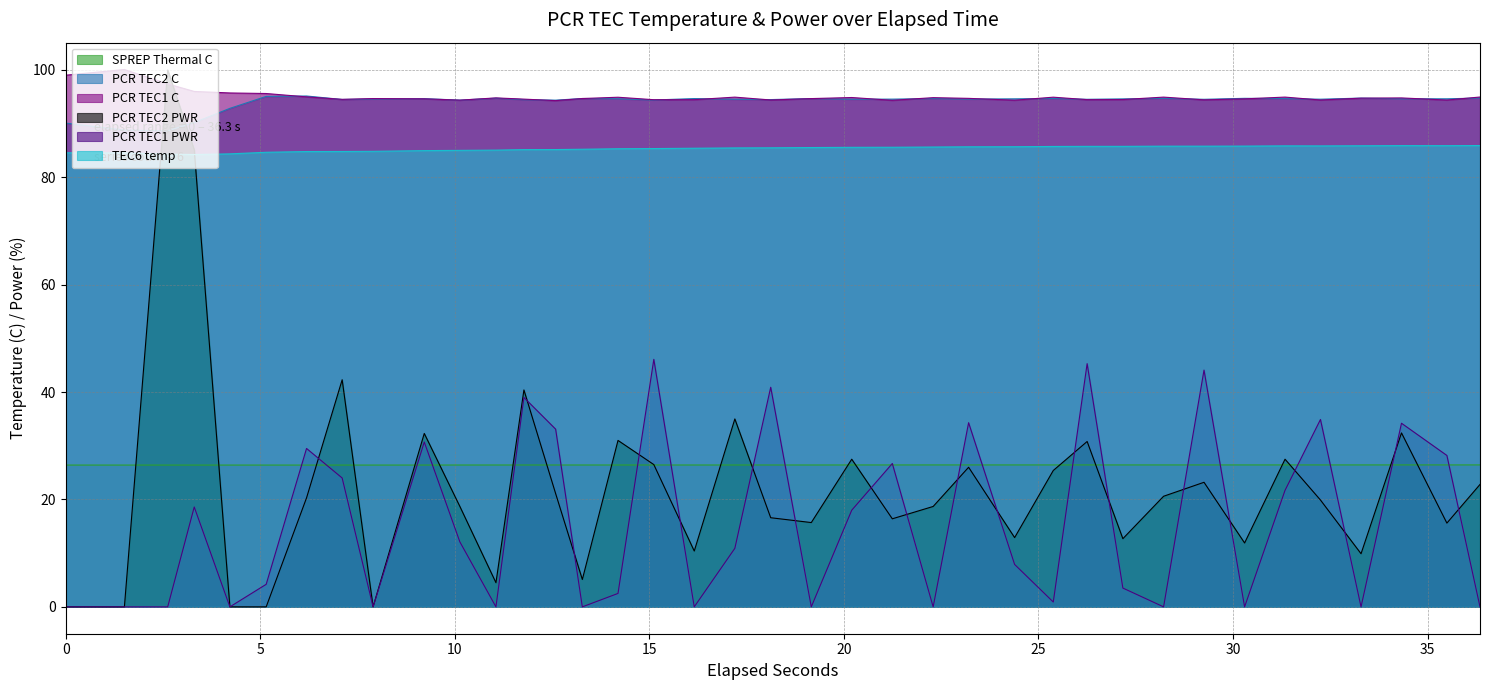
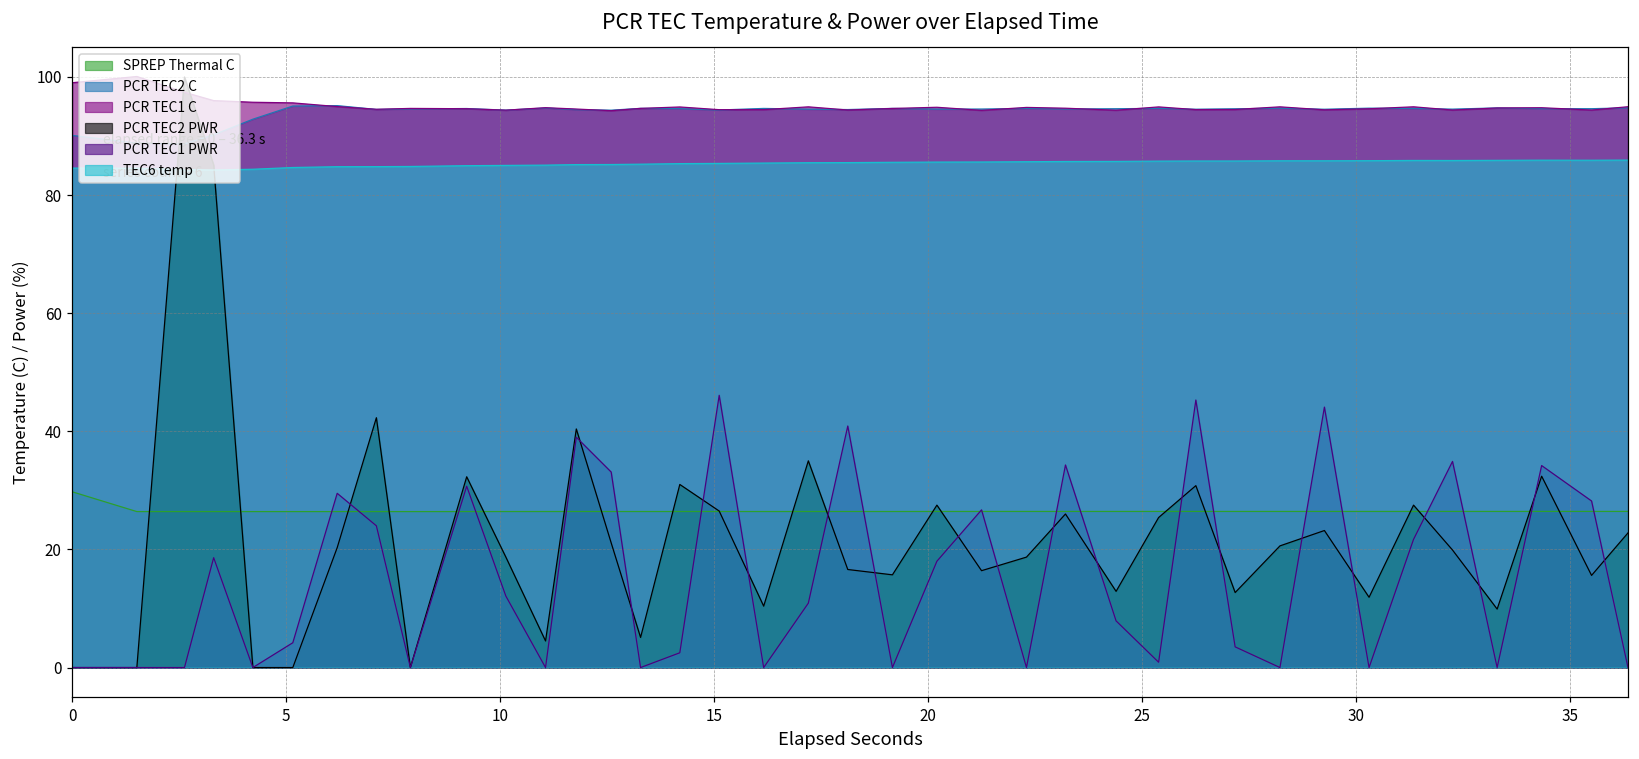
SPREP Thermal C, 0: 26 -> 30
